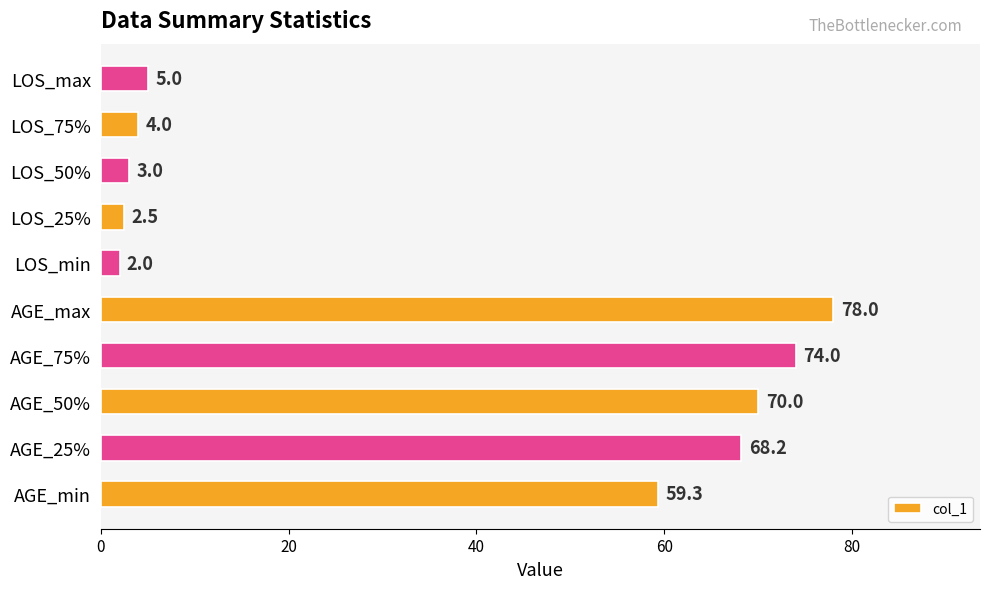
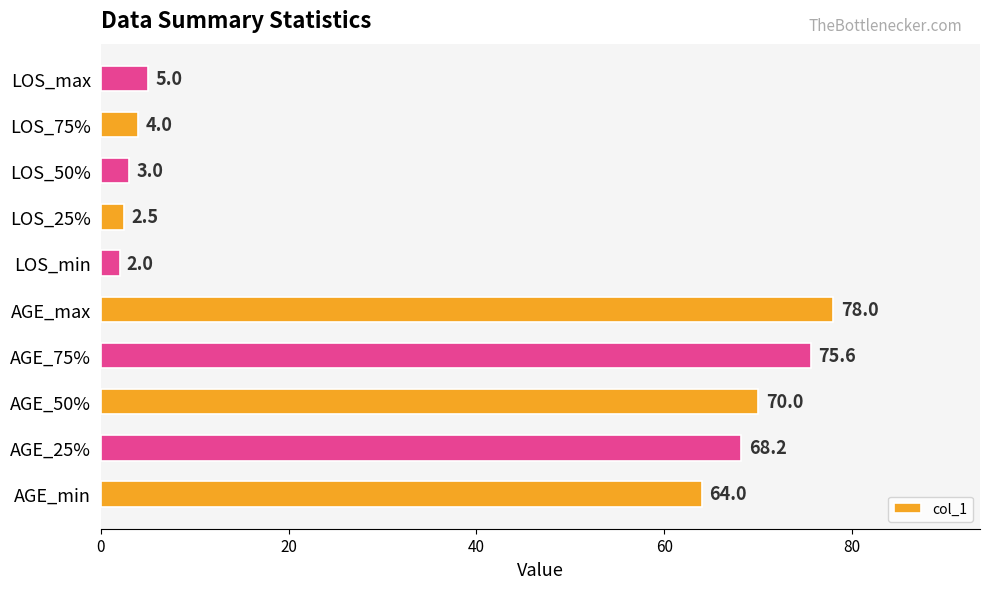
AGE_75%: 74.0 -> 75.6
AGE_min: 59.3 -> 64.0
